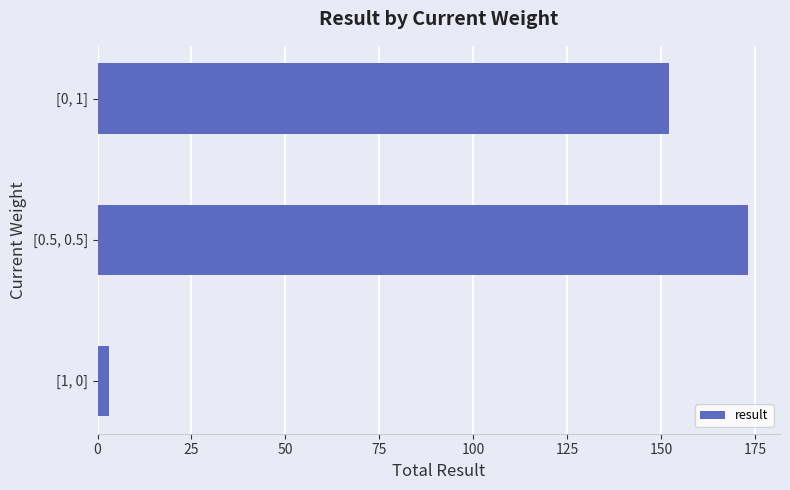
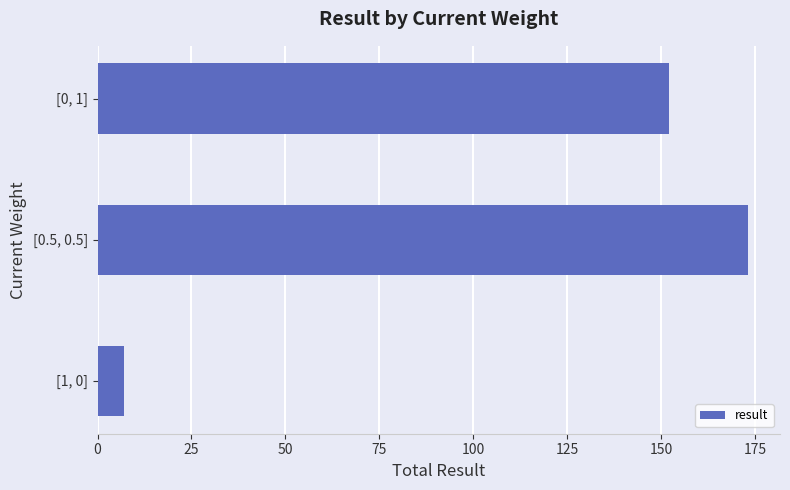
[1, 0]: 3 -> 7
